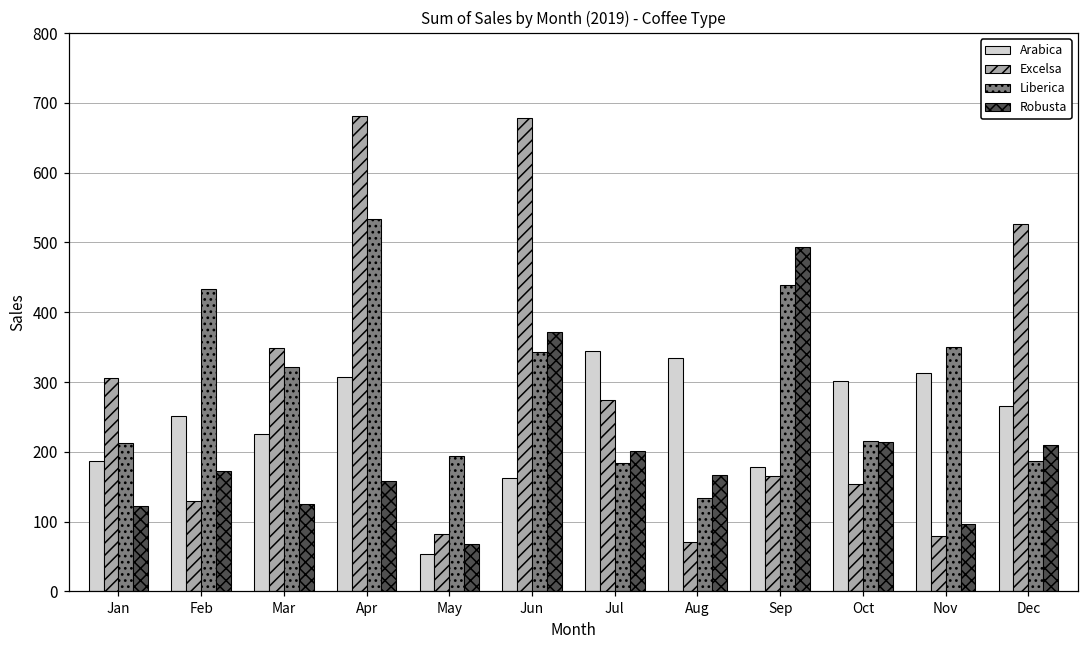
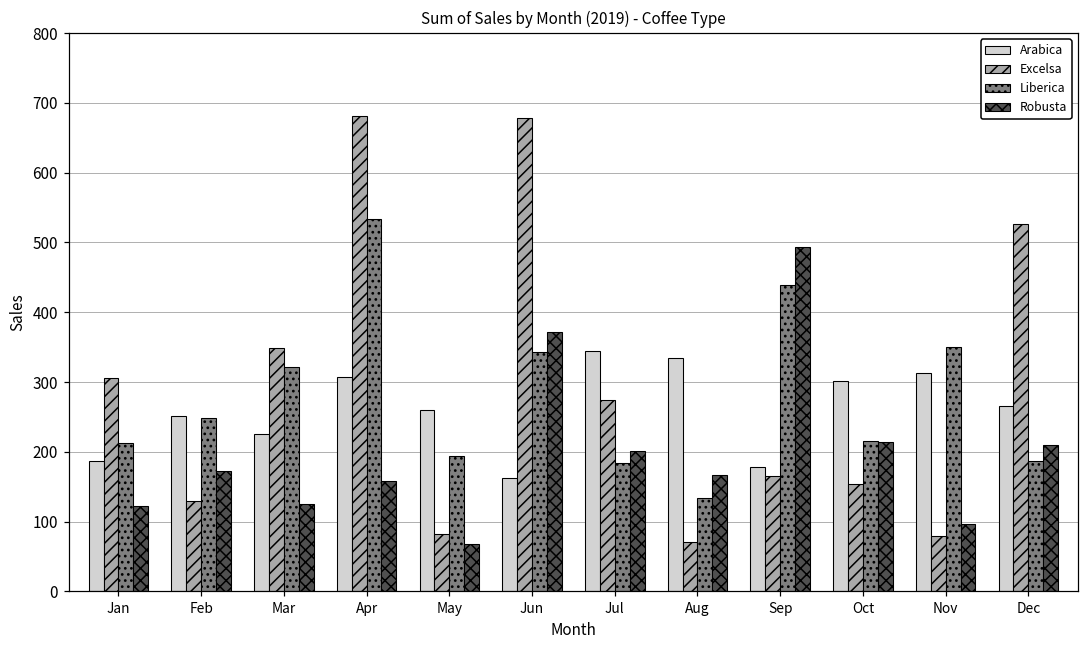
Liberica, Feb: 430 -> 250
Arabica, May: 50 -> 260
